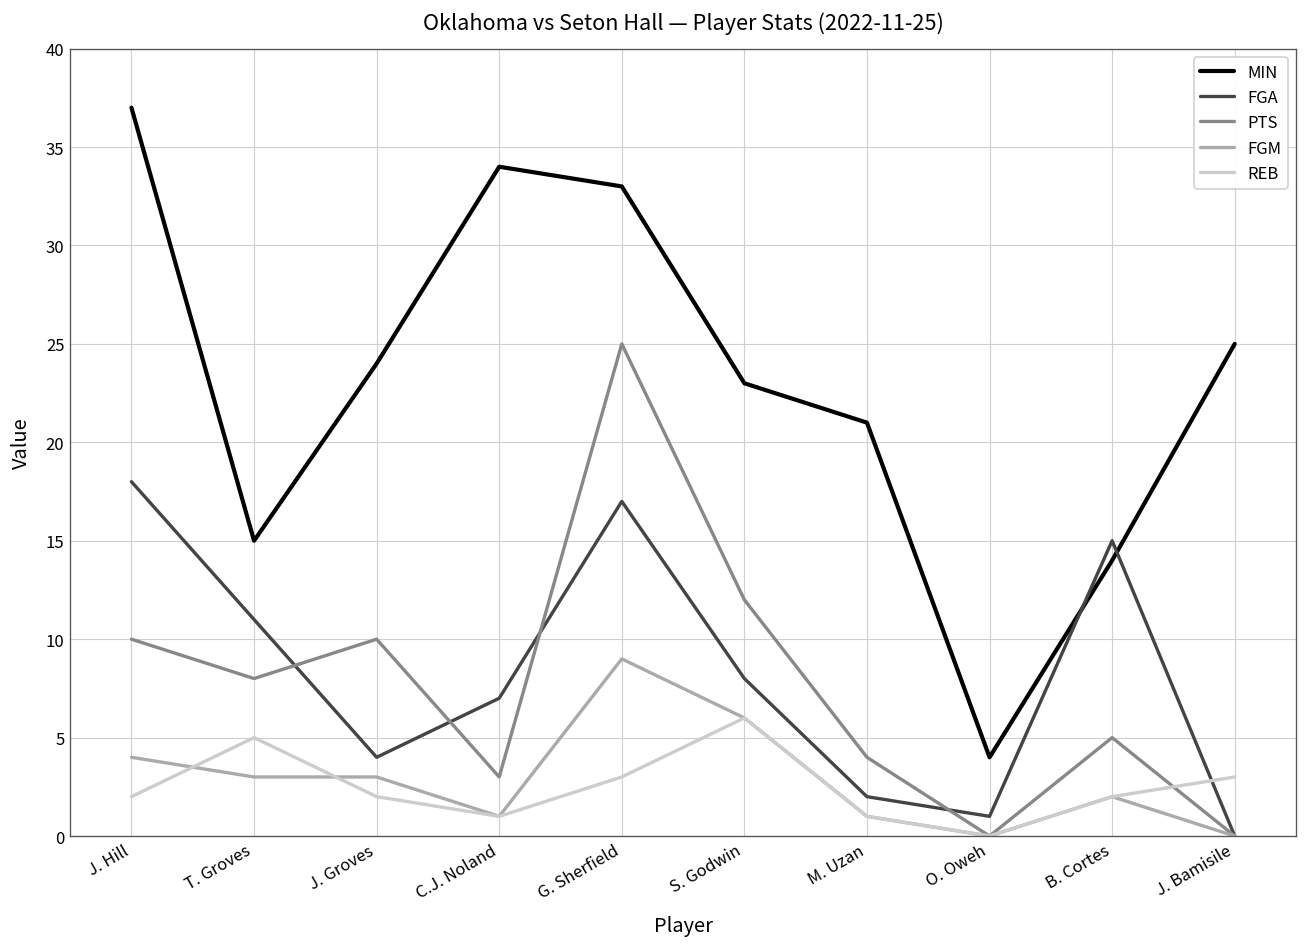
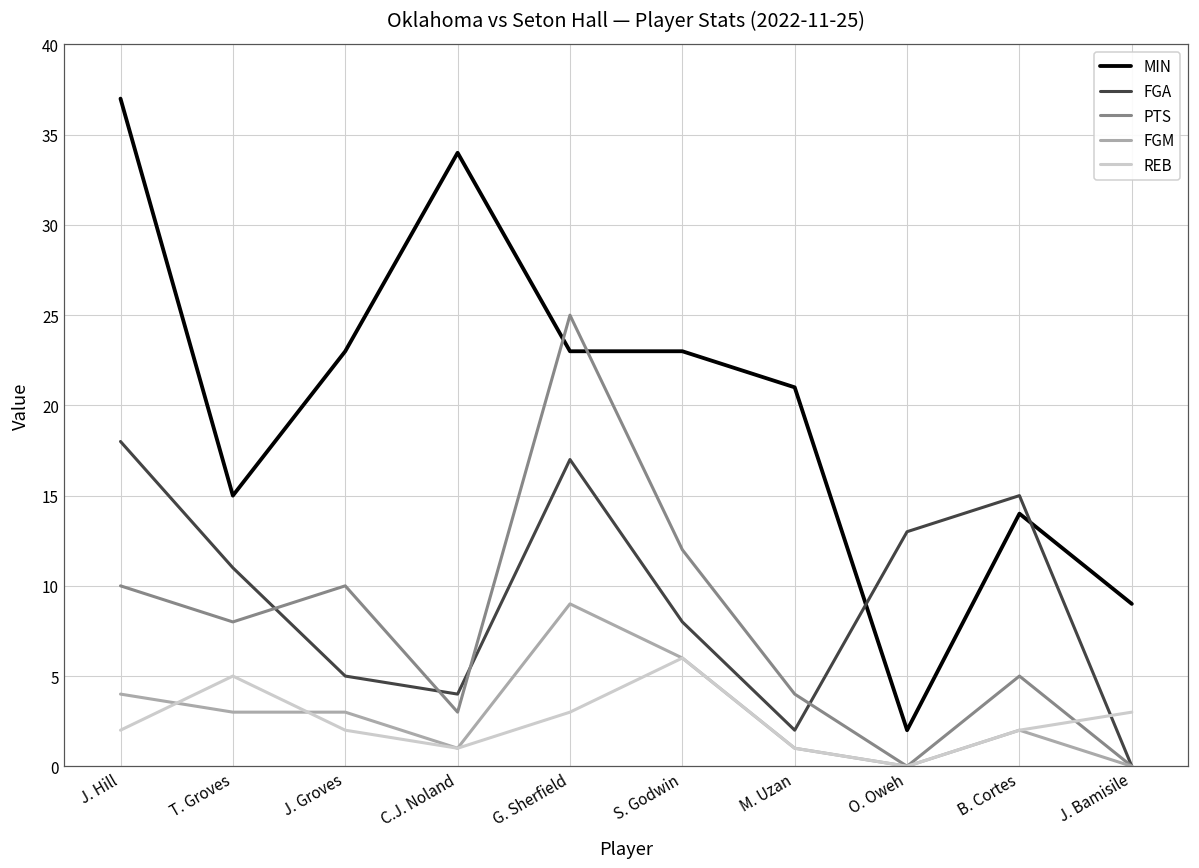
MIN, J. Groves: 24 -> 23
FGA, J. Groves: 4 -> 5
FGA, C.J. Noland: 7 -> 4
MIN, G. Sherfield: 33 -> 23
MIN, O. Oweh: 4 -> 2
FGA, O. Oweh: 1 -> 13
MIN, J. Bamisile: 25 -> 9
